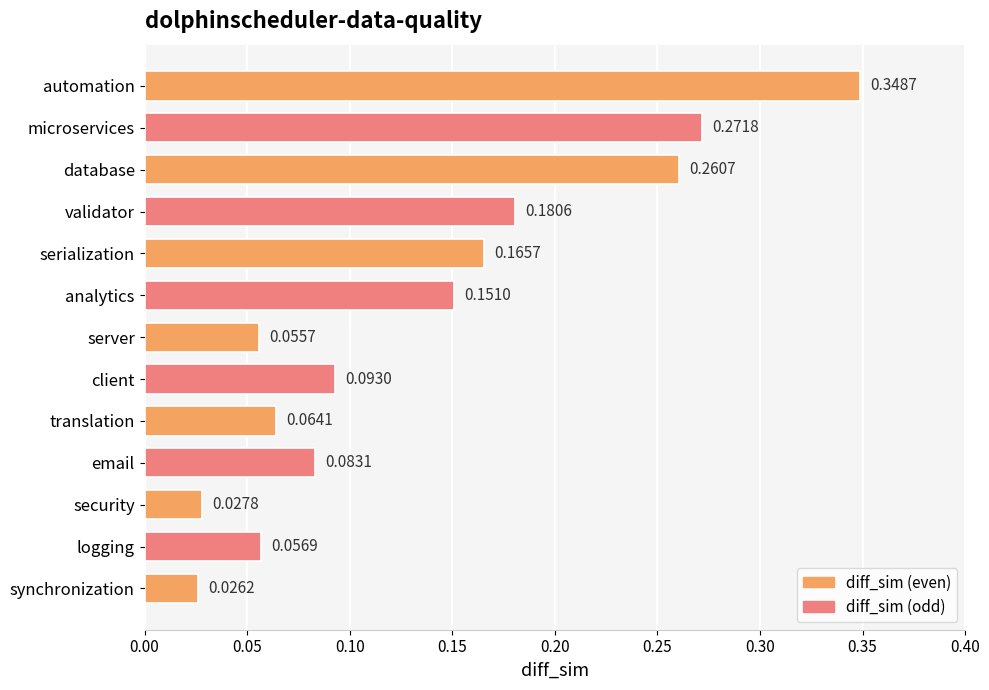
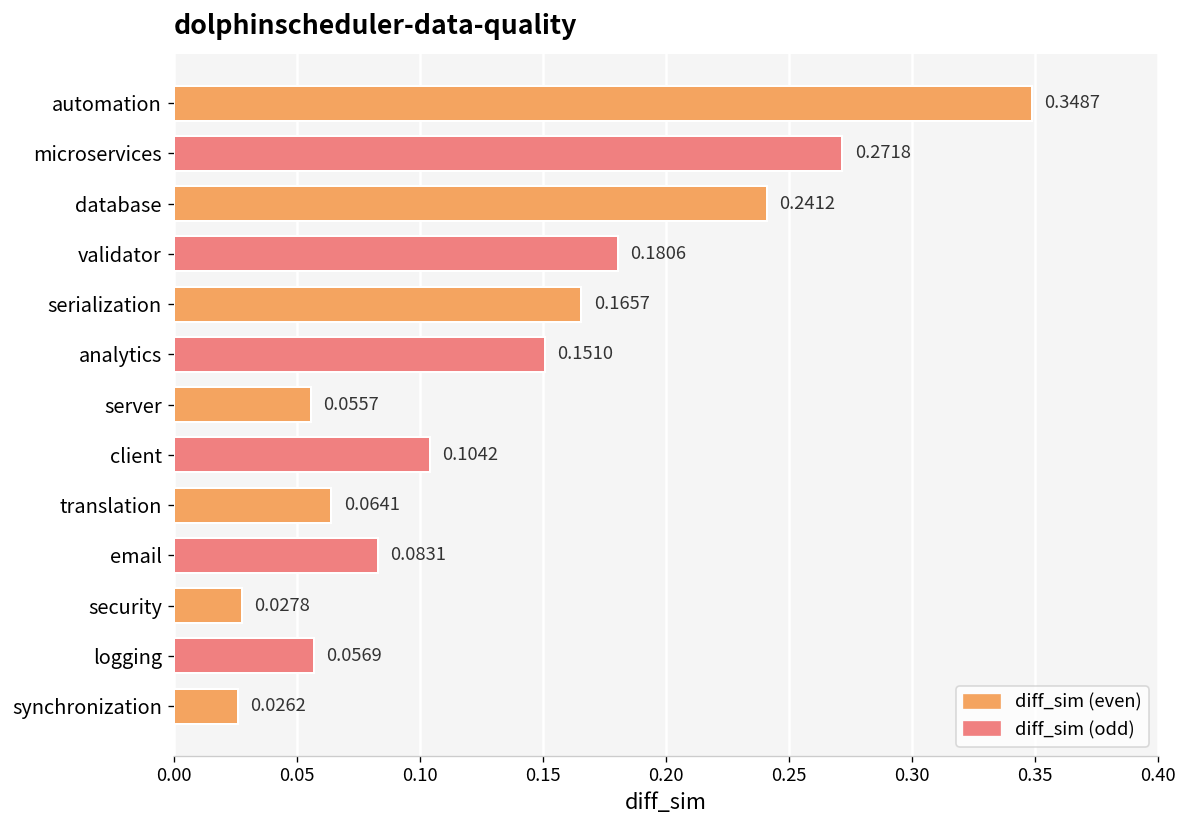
database: 0.2607 -> 0.2412
client: 0.0930 -> 0.1042
